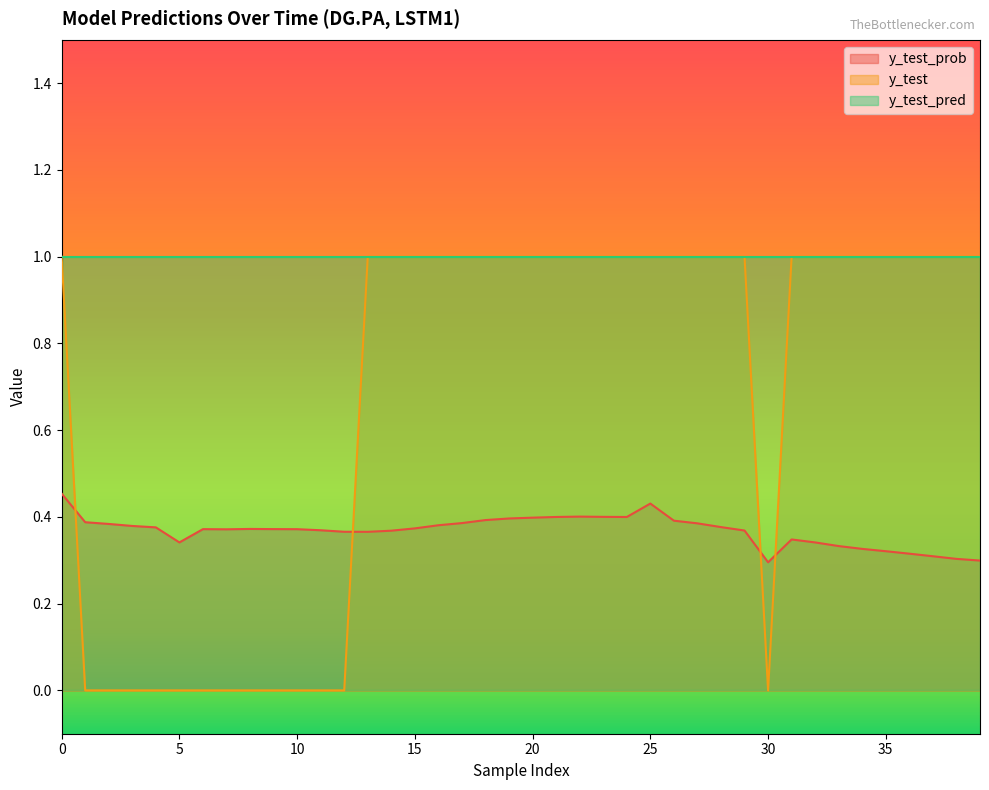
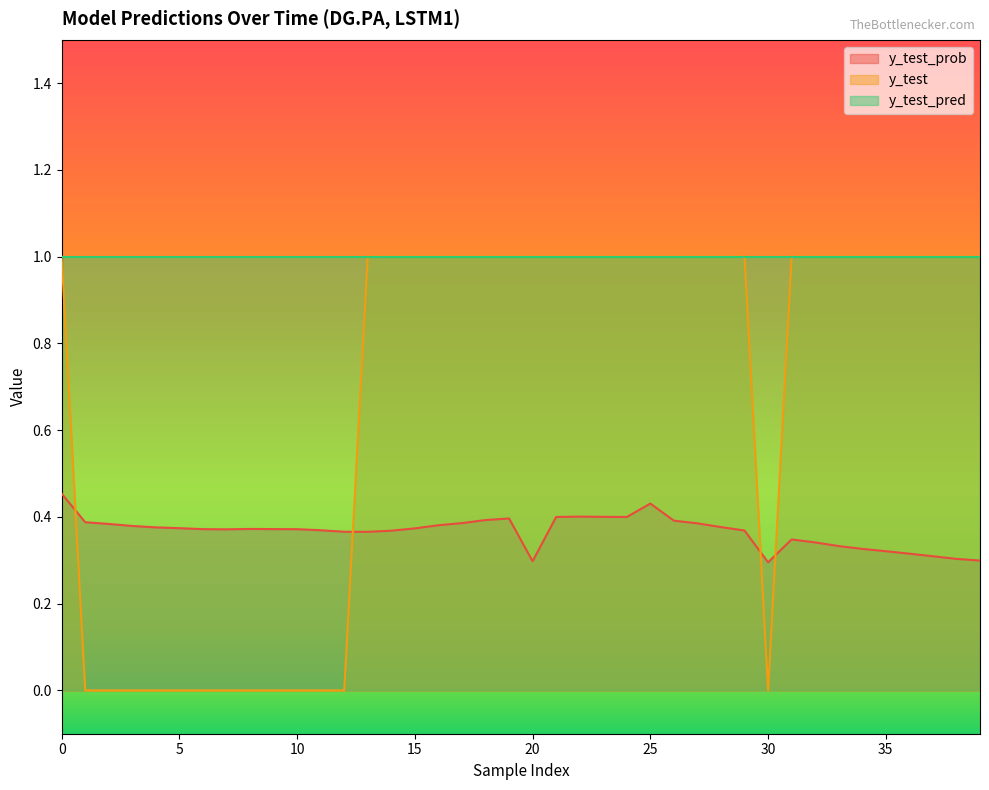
y_test_prob, 5: 0.34 -> 0.37
y_test_prob, 20: 0.40 -> 0.30
